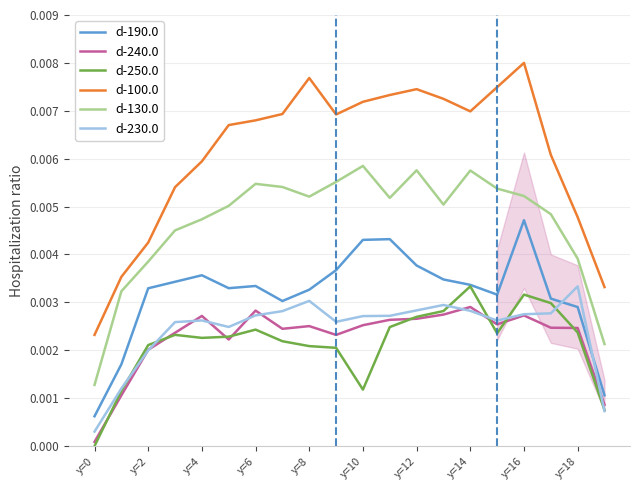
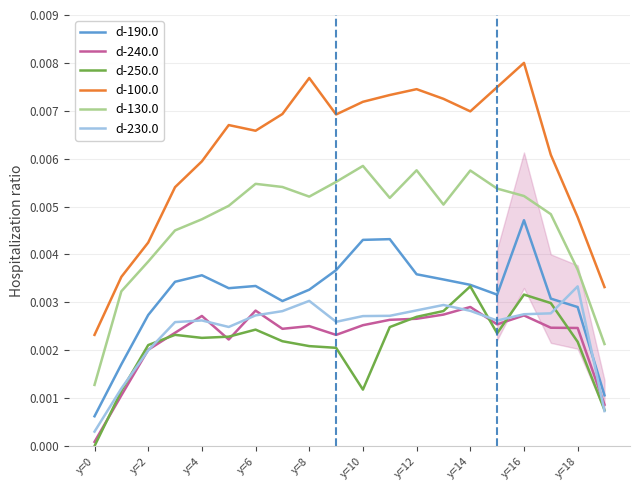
d-190.0, y=2: 0.0033 -> 0.0027
d-100.0, y=6: 0.0068 -> 0.0066
d-190.0, y=12: 0.0038 -> 0.0036
d-250.0, y=18: 0.0024 -> 0.0022
d-130.0, y=18: 0.0039 -> 0.0037
